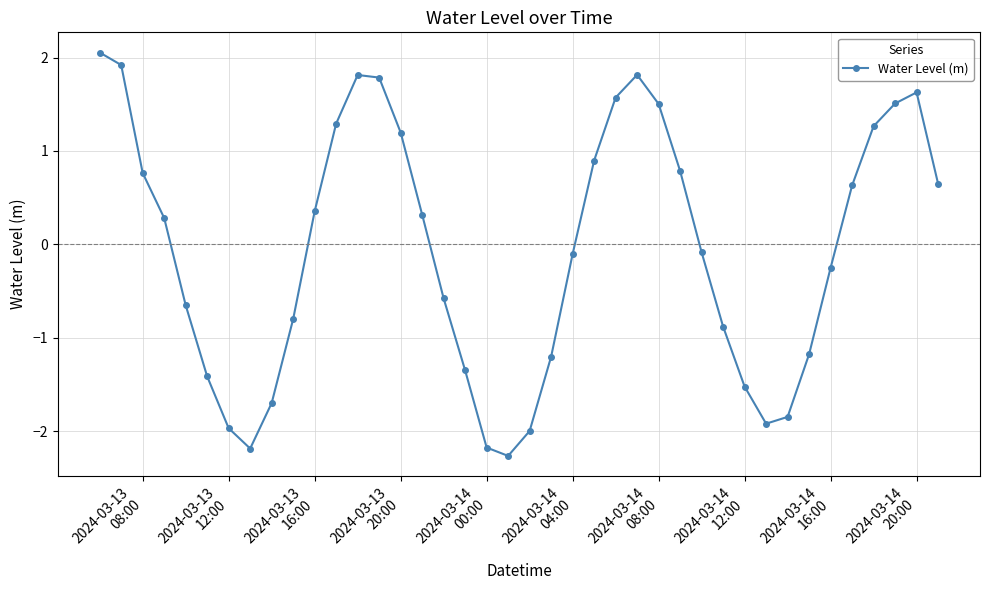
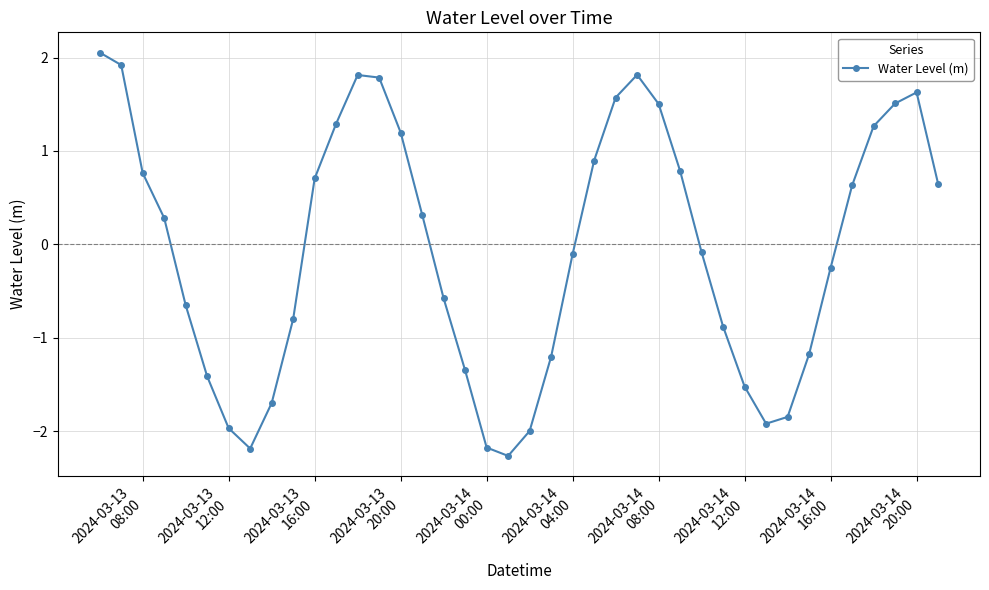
2024-03-13 16:00: 0.4 -> 0.7
